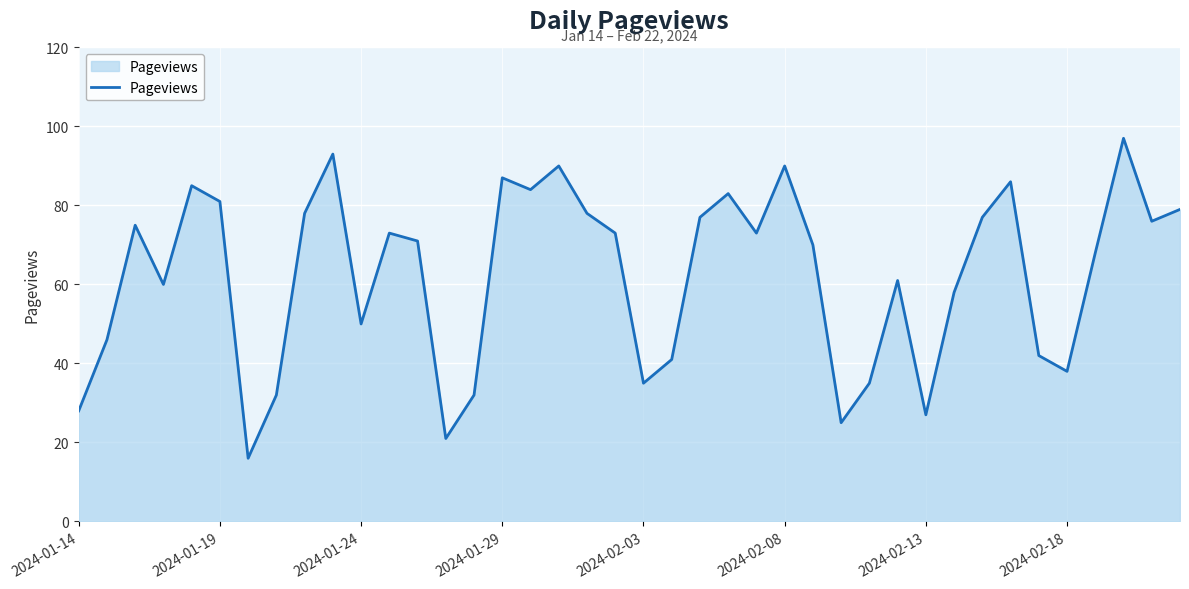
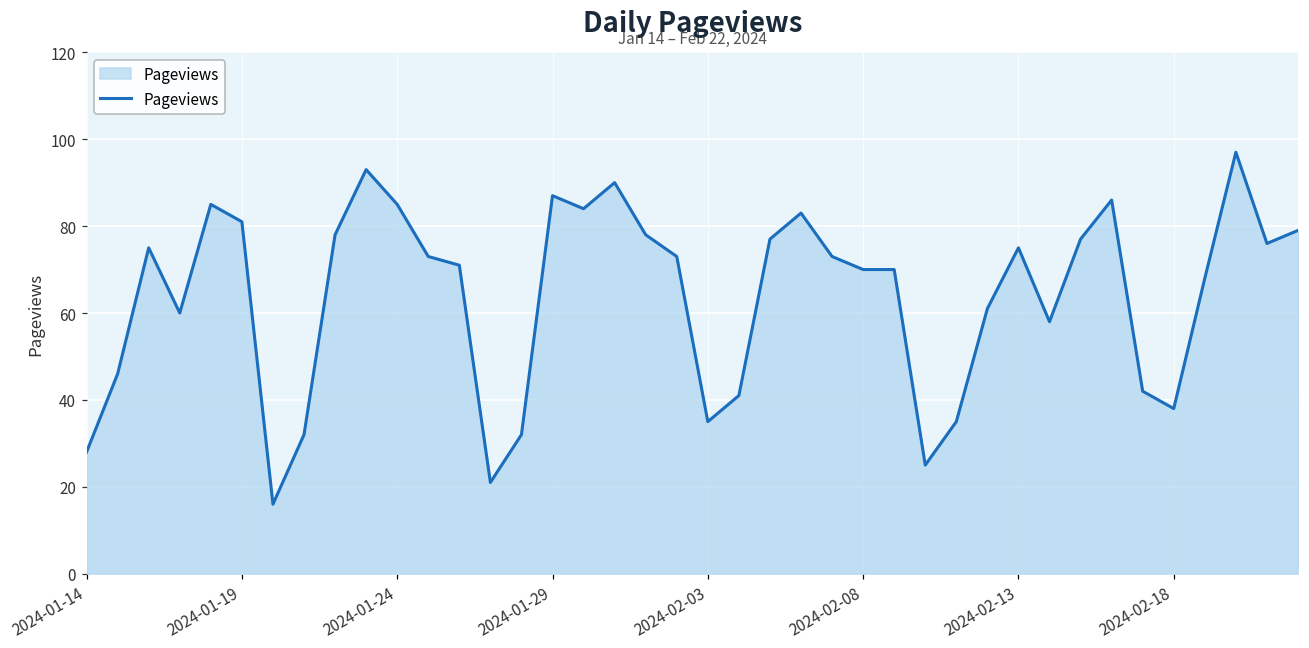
2024-01-24: 50 -> 85
2024-02-08: 90 -> 70
2024-02-13: 27 -> 75
